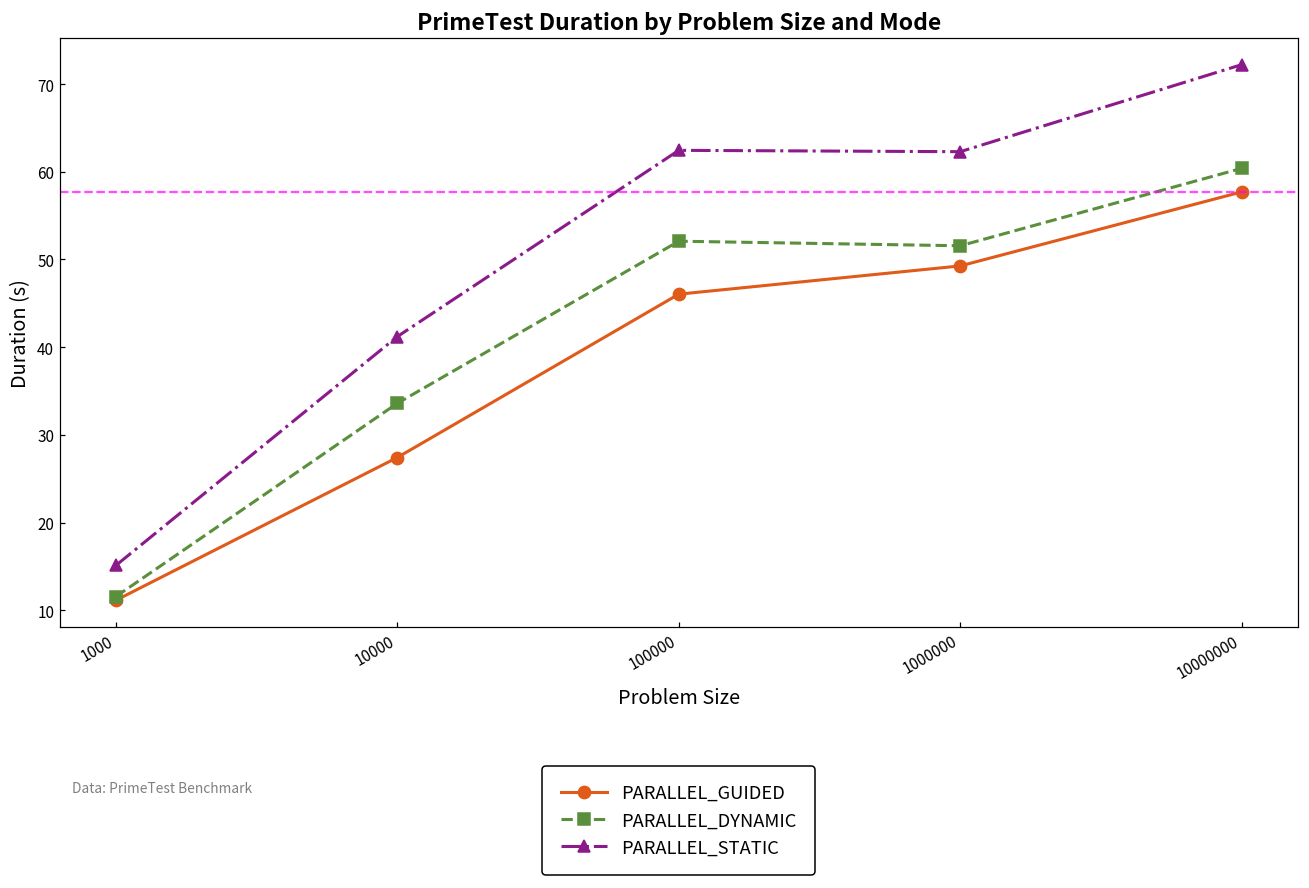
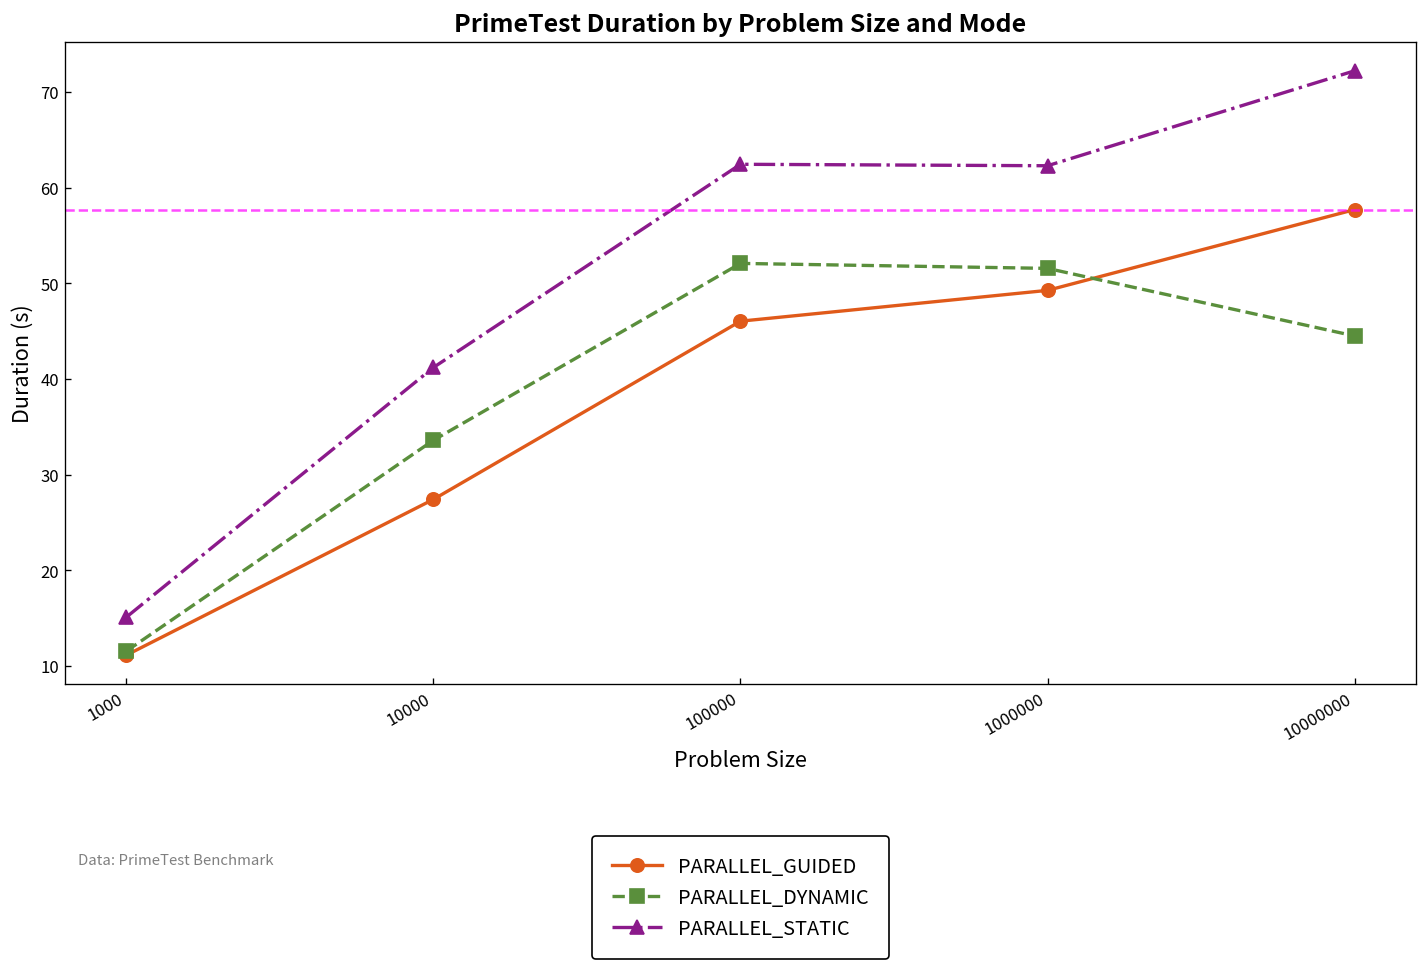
PARALLEL_DYNAMIC, 10000000: 60 -> 44
